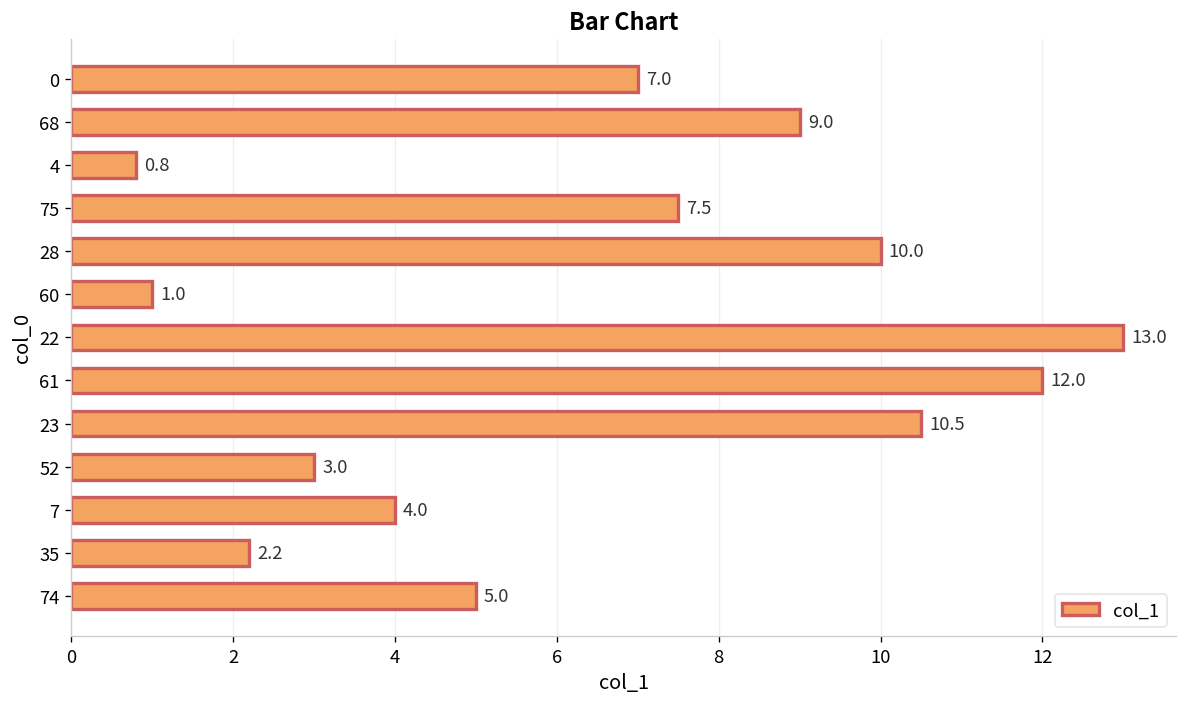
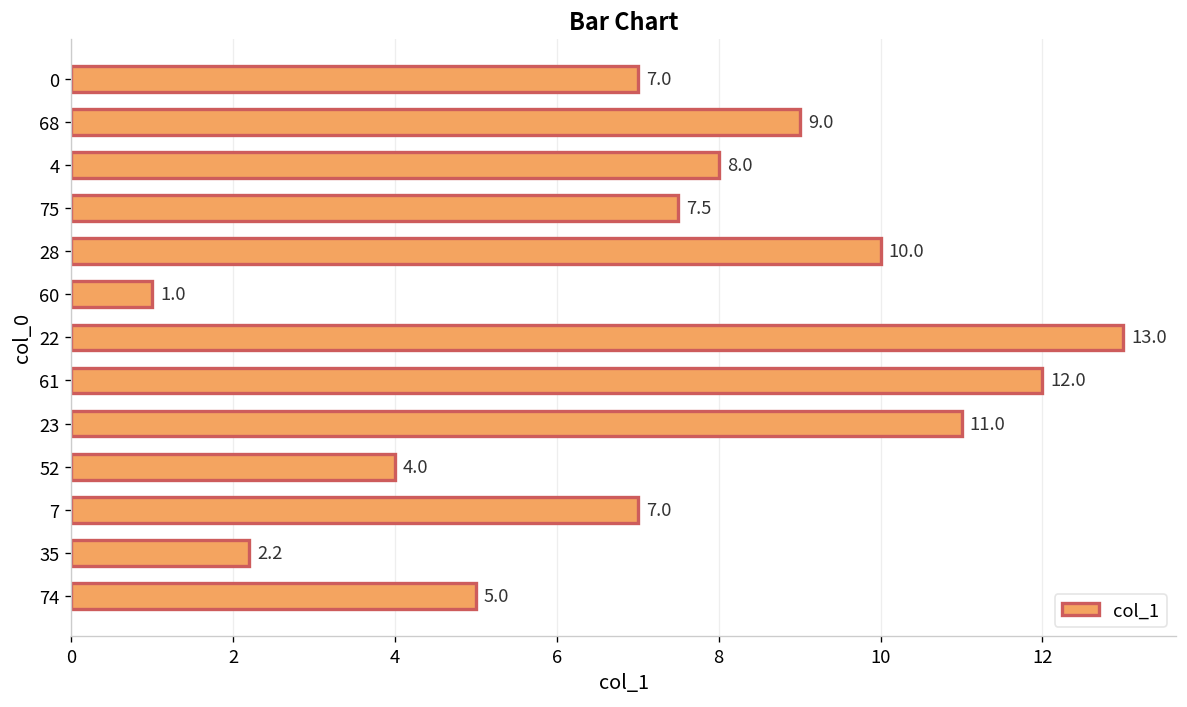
4: 0.8 -> 8.0
23: 10.5 -> 11.0
52: 3.0 -> 4.0
7: 4.0 -> 7.0
